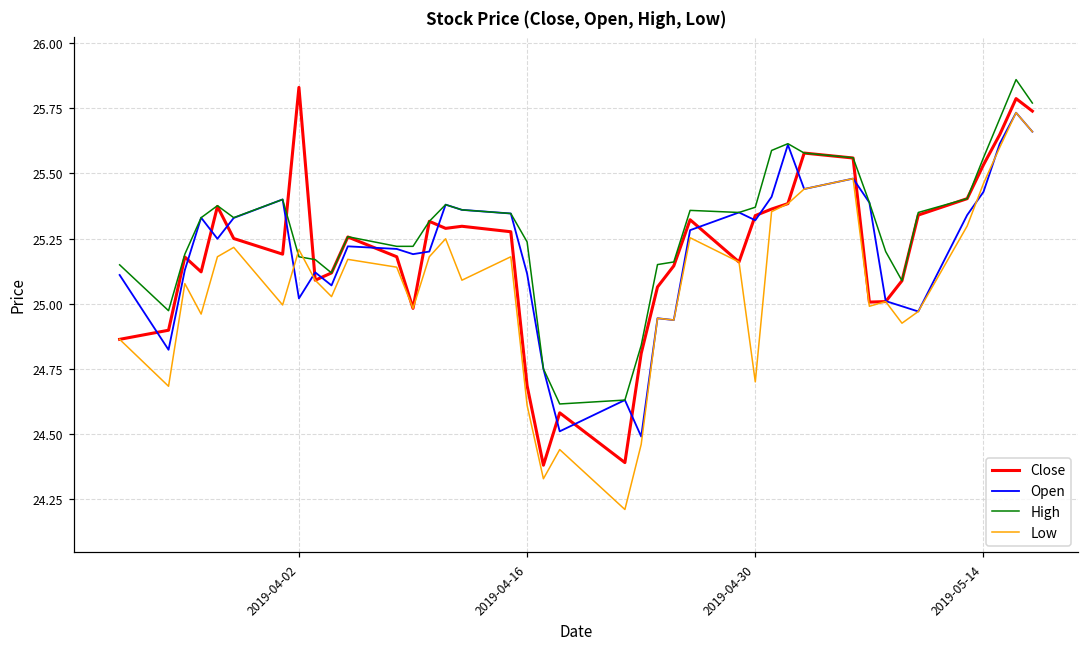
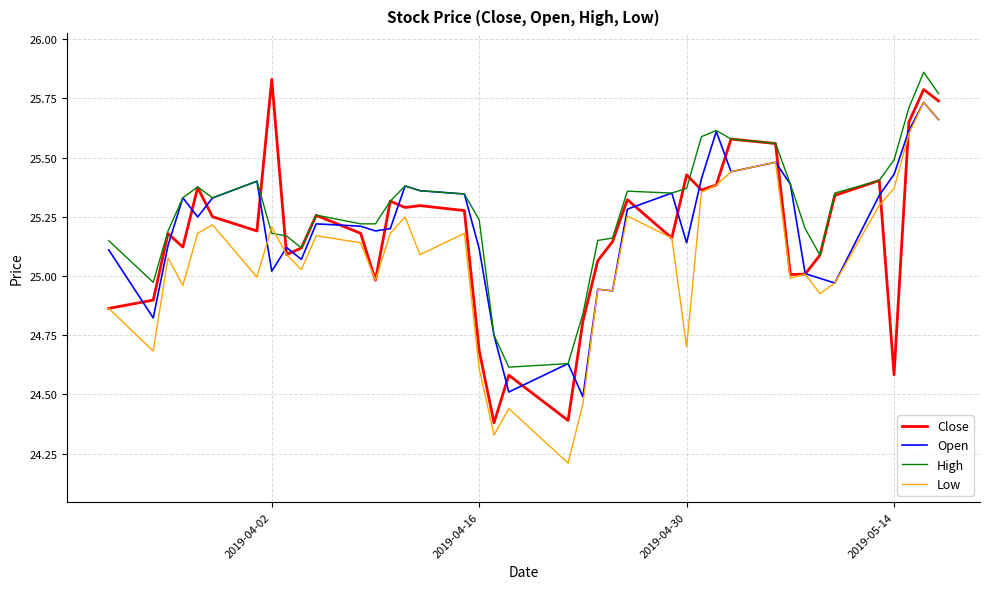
Close, 2019-04-30: 25.34 -> 25.43
Open, 2019-04-30: 25.32 -> 25.14
Close, 2019-05-14: 25.53 -> 24.58
High, 2019-05-14: 25.56 -> 25.49
Low, 2019-05-14: 25.46 -> 25.37
